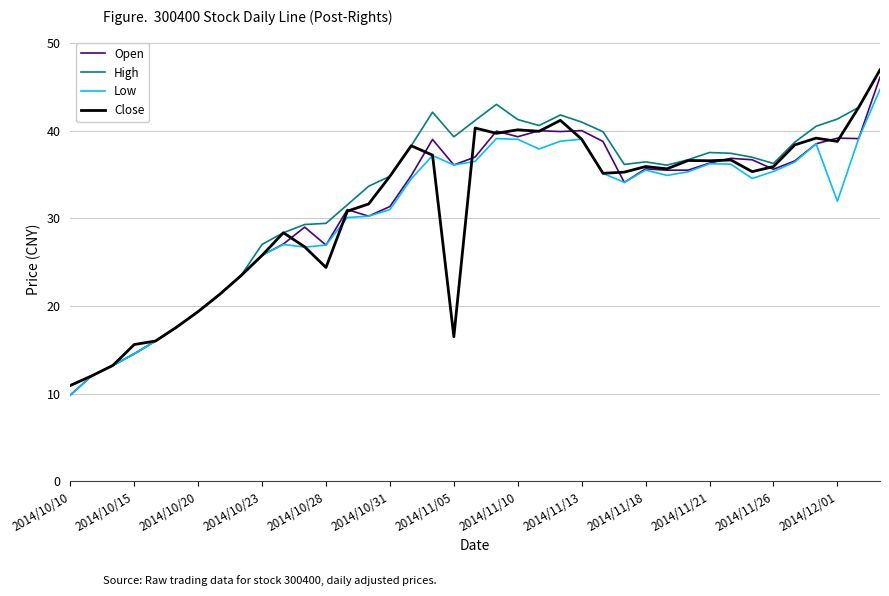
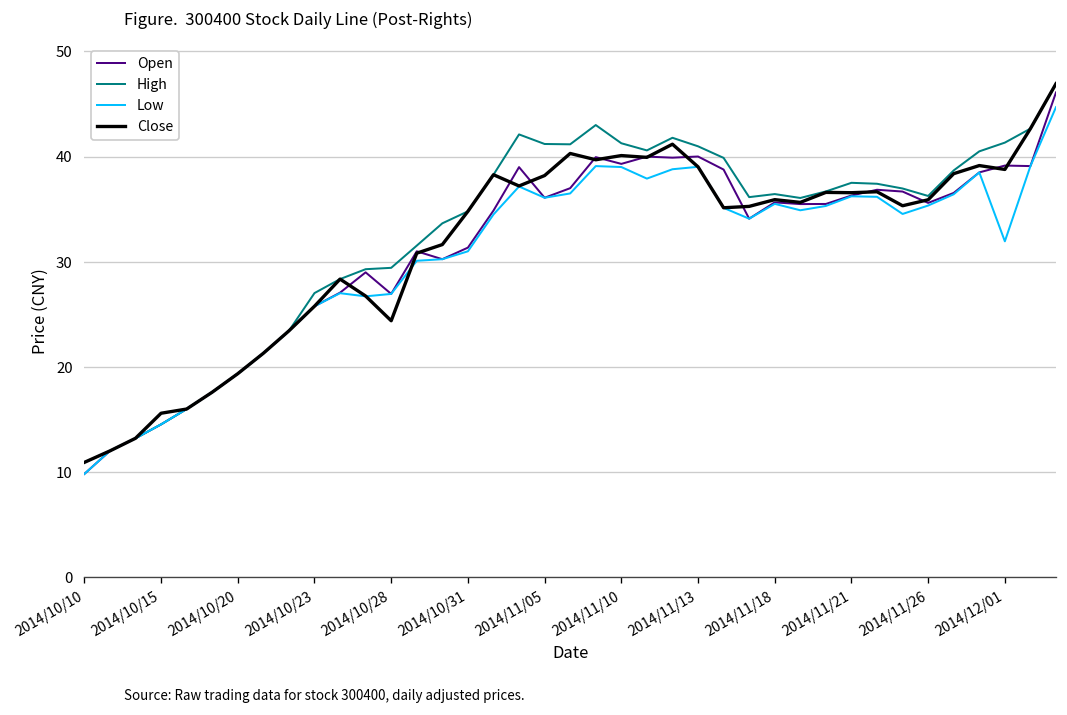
High, 2014/11/05: 39 -> 41
Close, 2014/11/05: 17 -> 38
